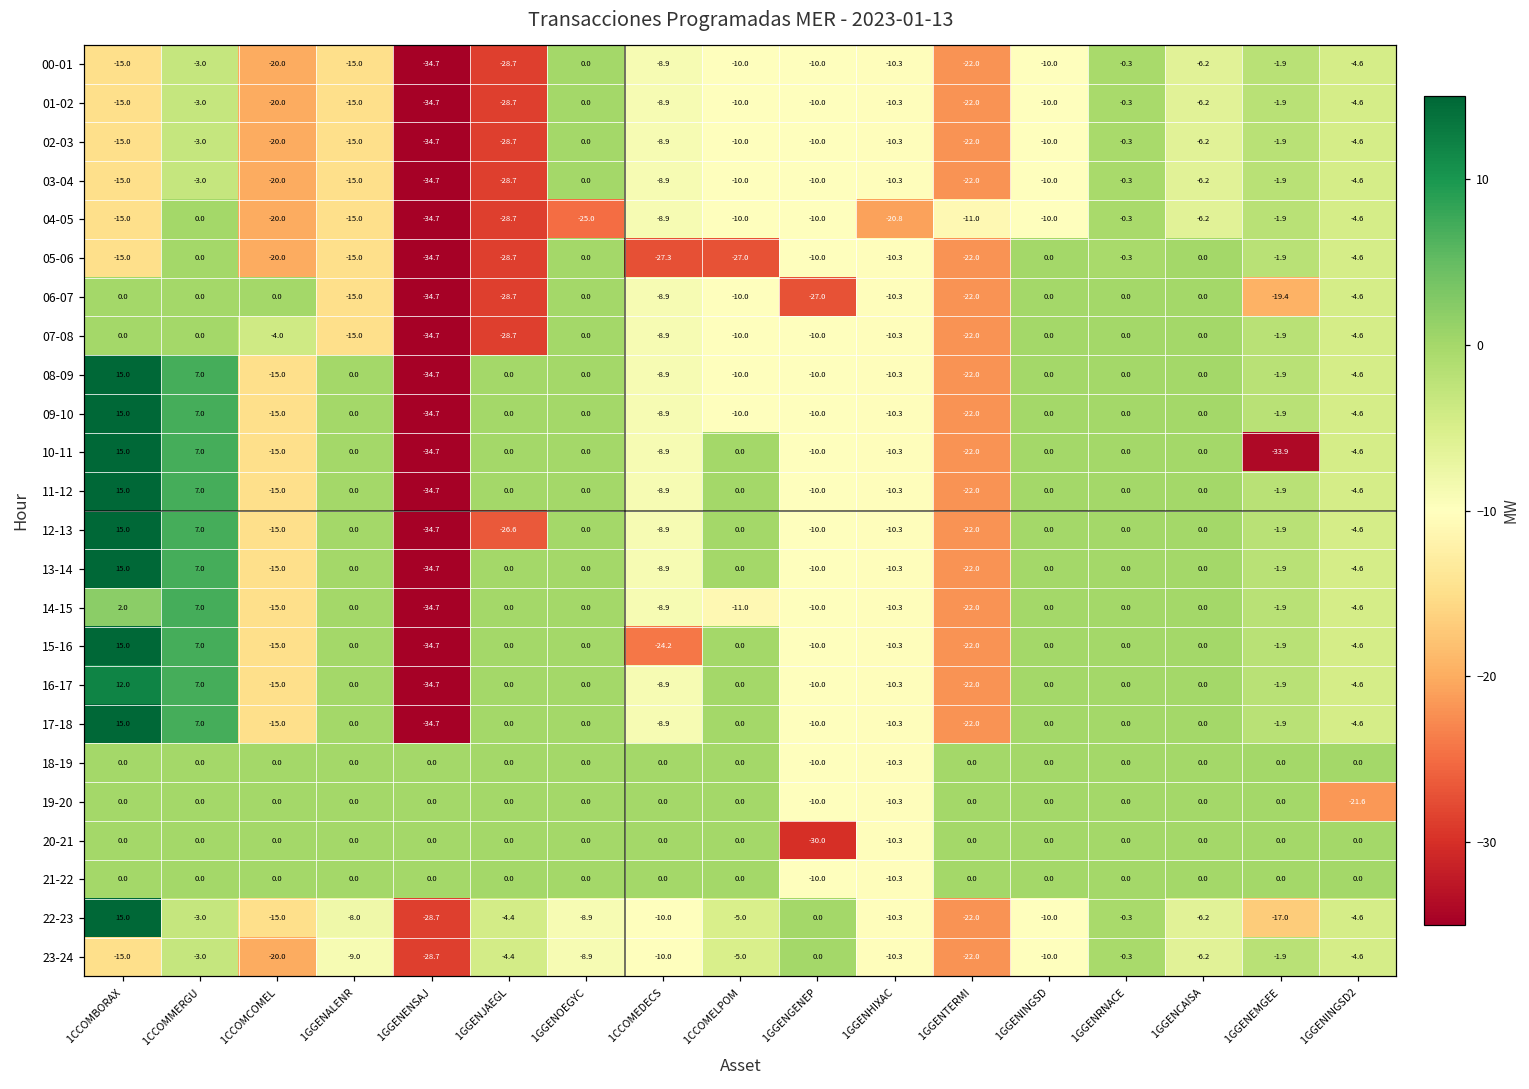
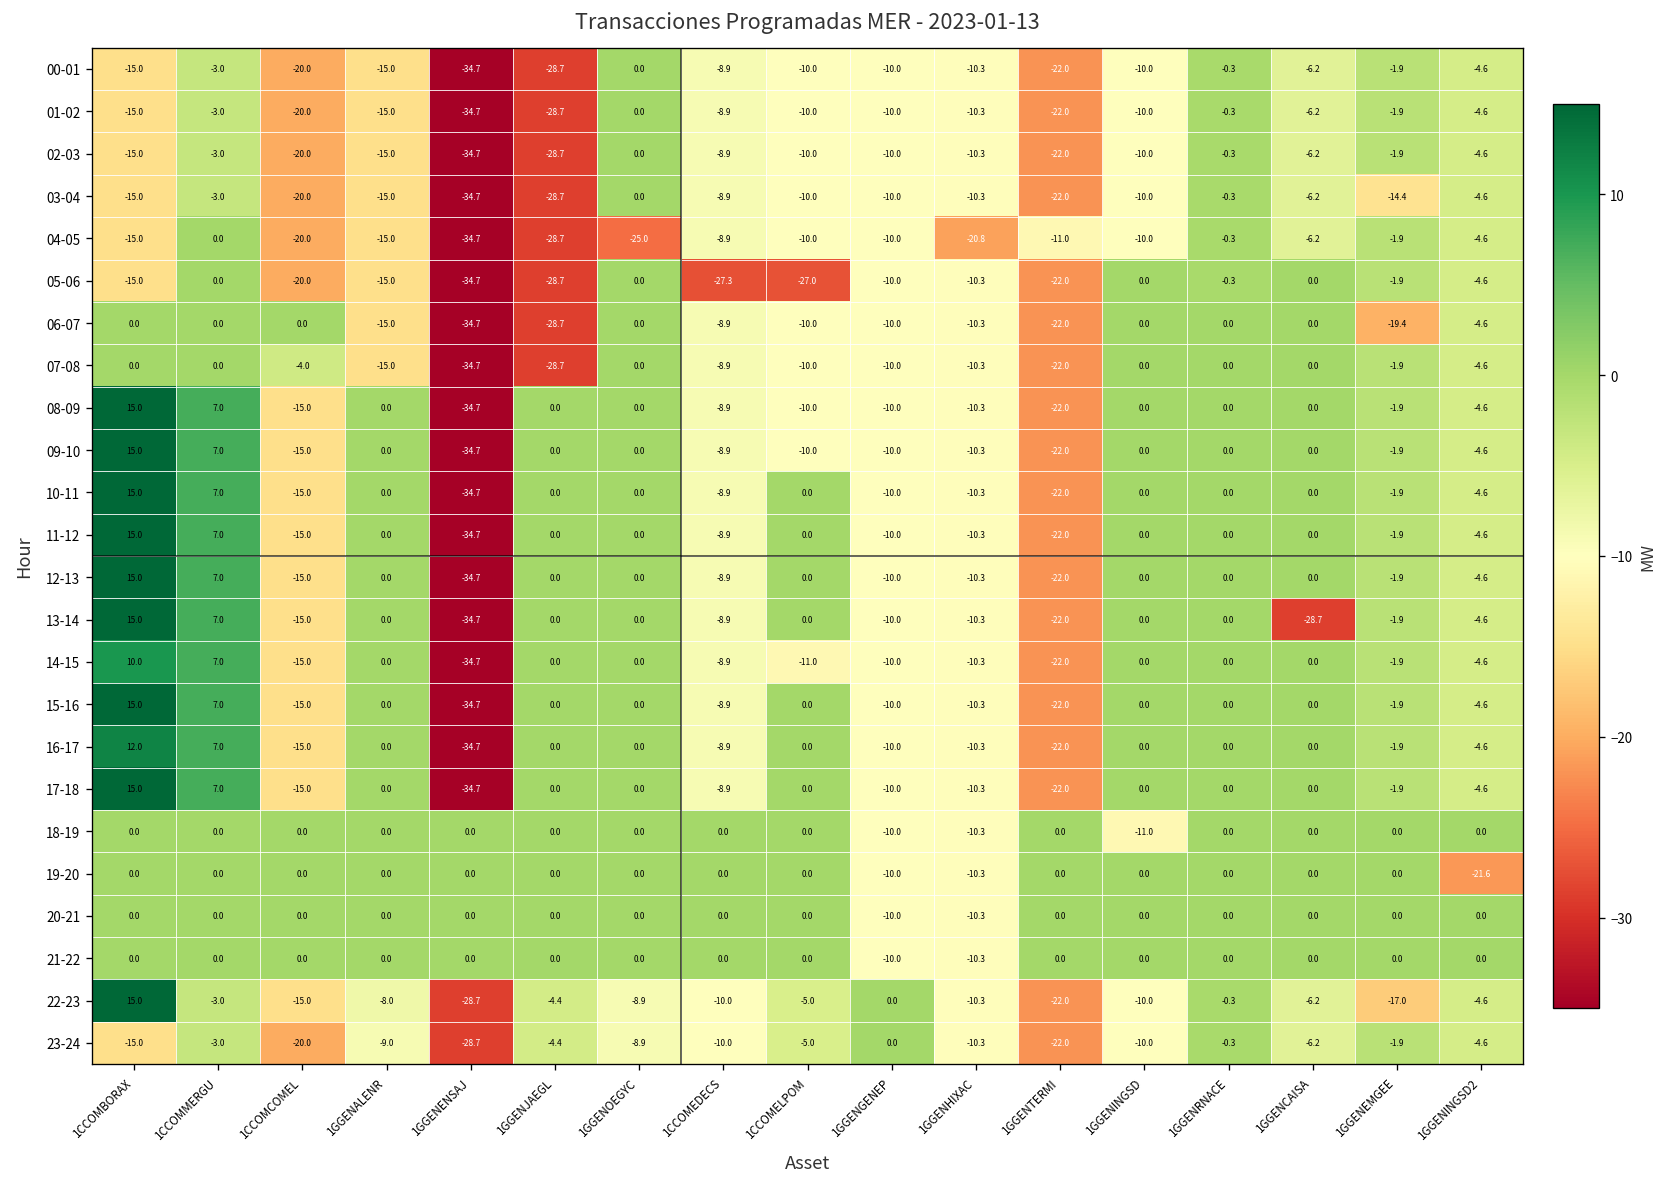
03-04, 1GGENEMGEE: -1.9 -> -14.4
06-07, 1GGENGENEP: -27.0 -> -10.0
10-11, 1GGENEMGEE: -33.9 -> -1.9
12-13, 1GGENJAEGL: -26.6 -> 0.0
13-14, 1GGENCAISA: 0.0 -> -28.7
14-15, 1CCOMBORAX: 2.0 -> 10.0
15-16, 1CCOMEDECS: -24.2 -> -8.9
18-19, 1GGENINGSD: 0.0 -> -11.0
20-21, 1GGENGENEP: -30.0 -> -10.0
